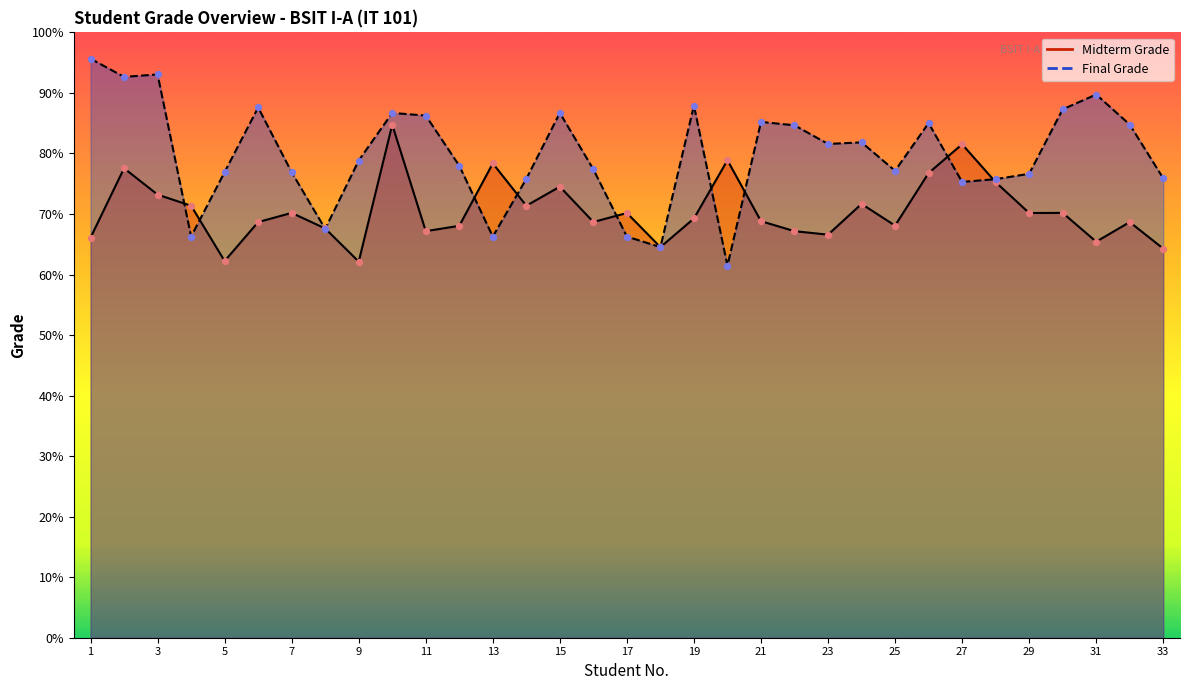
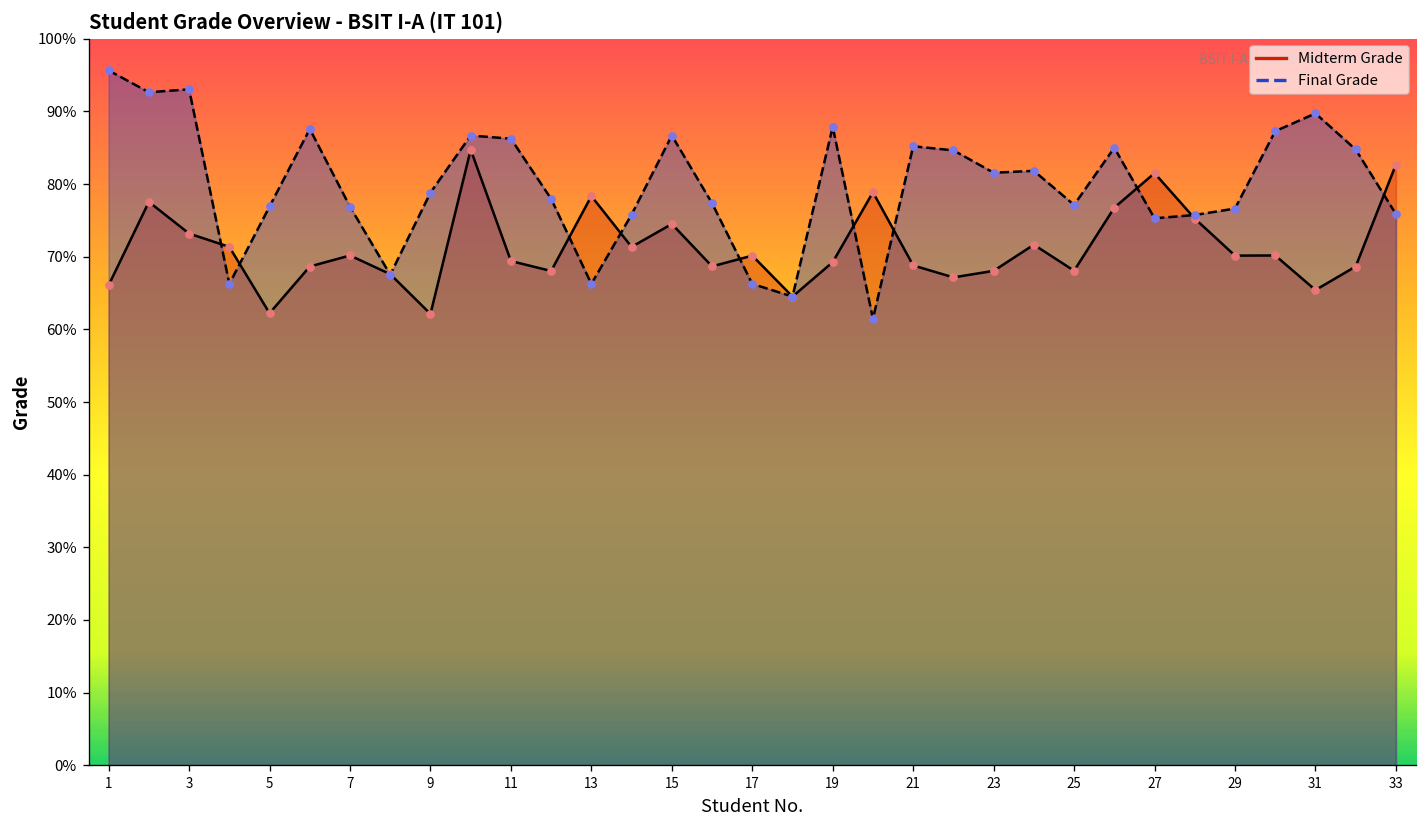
Midterm Grade, 11: 67% -> 69%
Midterm Grade, 23: 67% -> 68%
Midterm Grade, 33: 64% -> 83%
